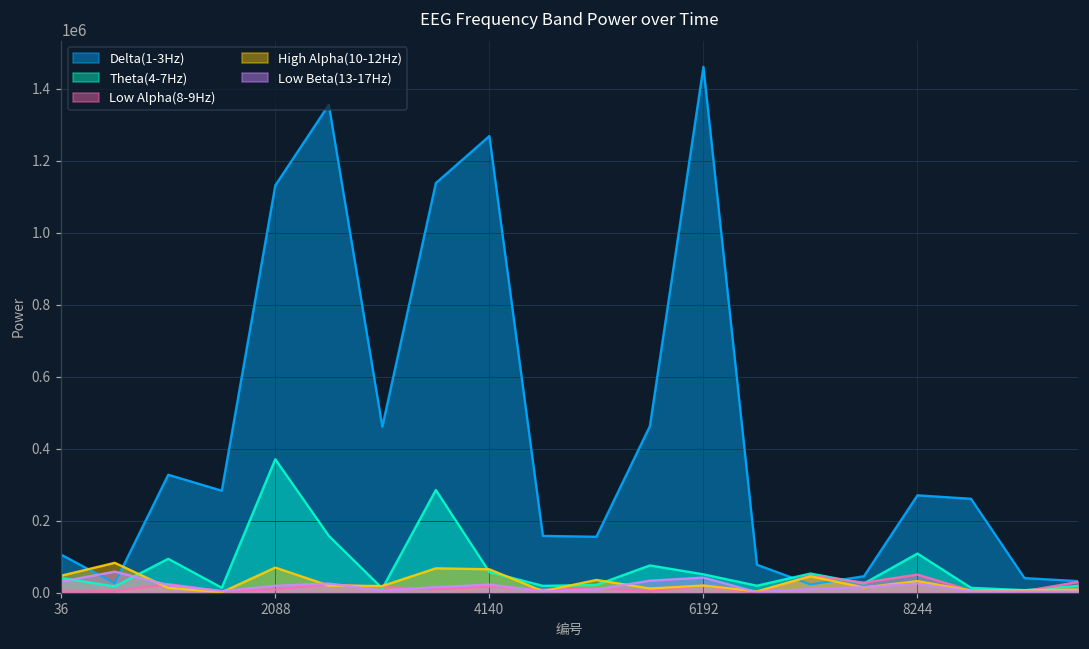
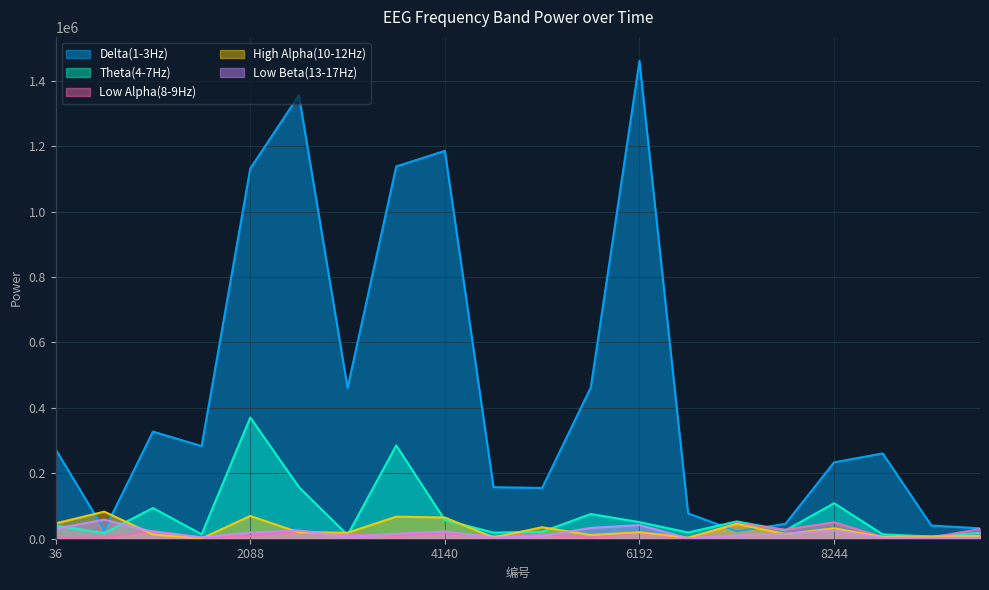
Delta(1-3Hz), 36: 110000 -> 270000
Delta(1-3Hz), 4140: 1270000 -> 1190000
Delta(1-3Hz), 8244: 270000 -> 230000
